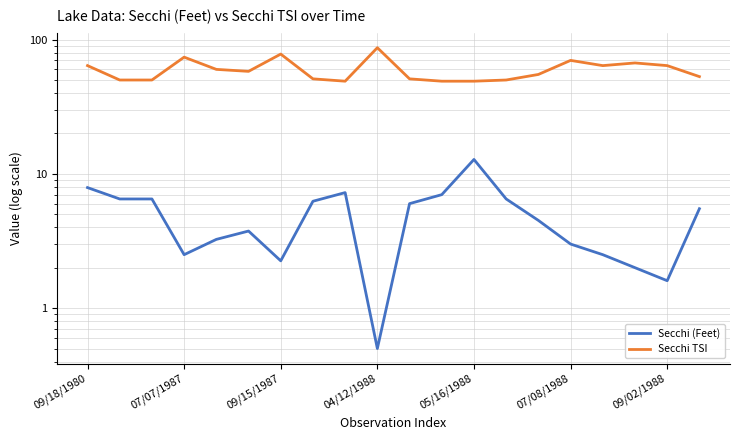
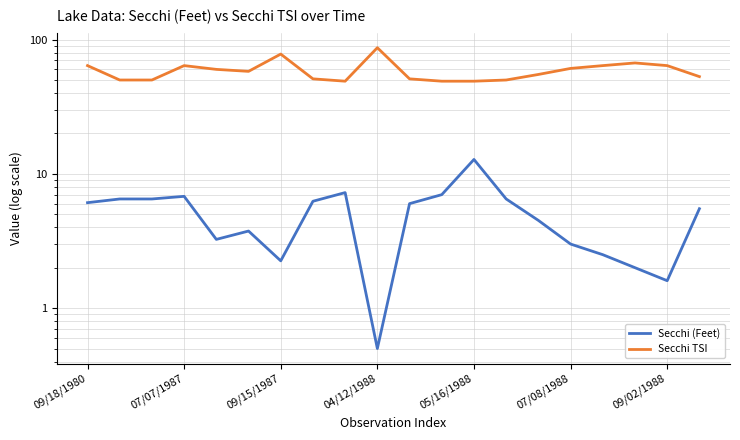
Secchi (Feet), 09/18/1980: 8 -> 6
Secchi (Feet), 07/07/1987: 2.5 -> 7
Secchi TSI, 07/07/1987: 70 -> 60
Secchi TSI, 07/08/1988: 70 -> 60
